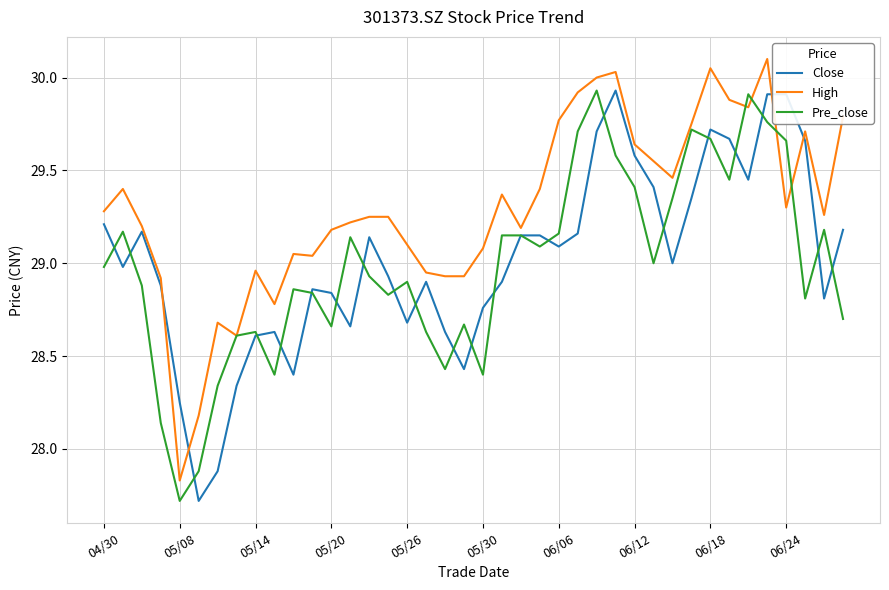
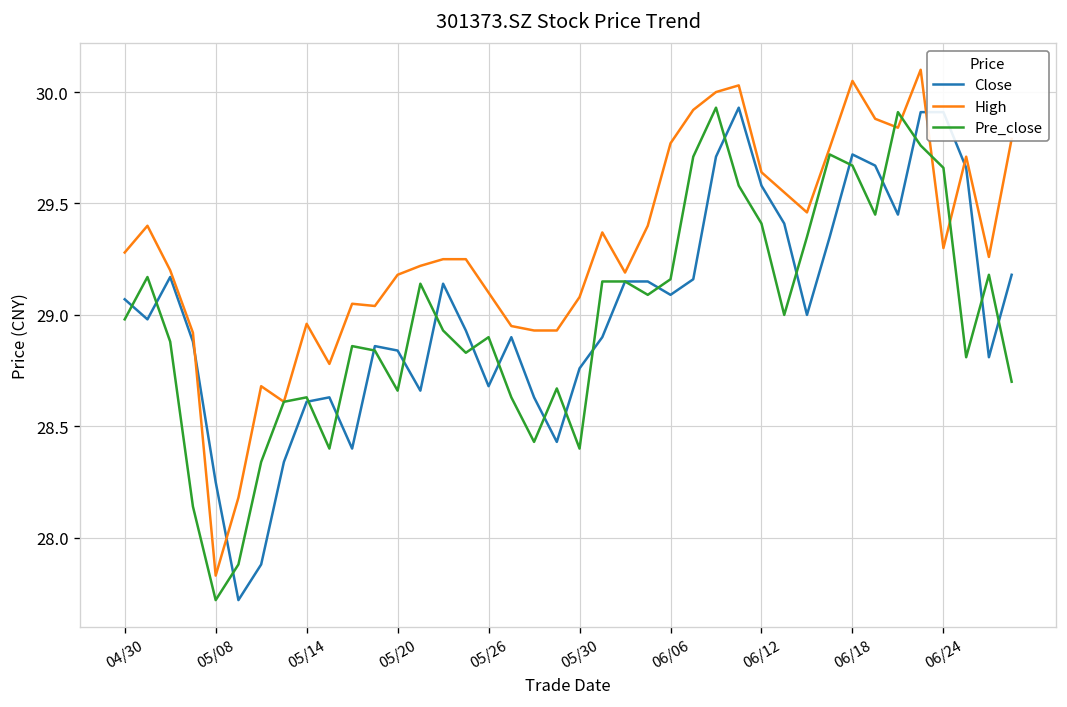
Close, 04/30: 29.21 -> 29.07
